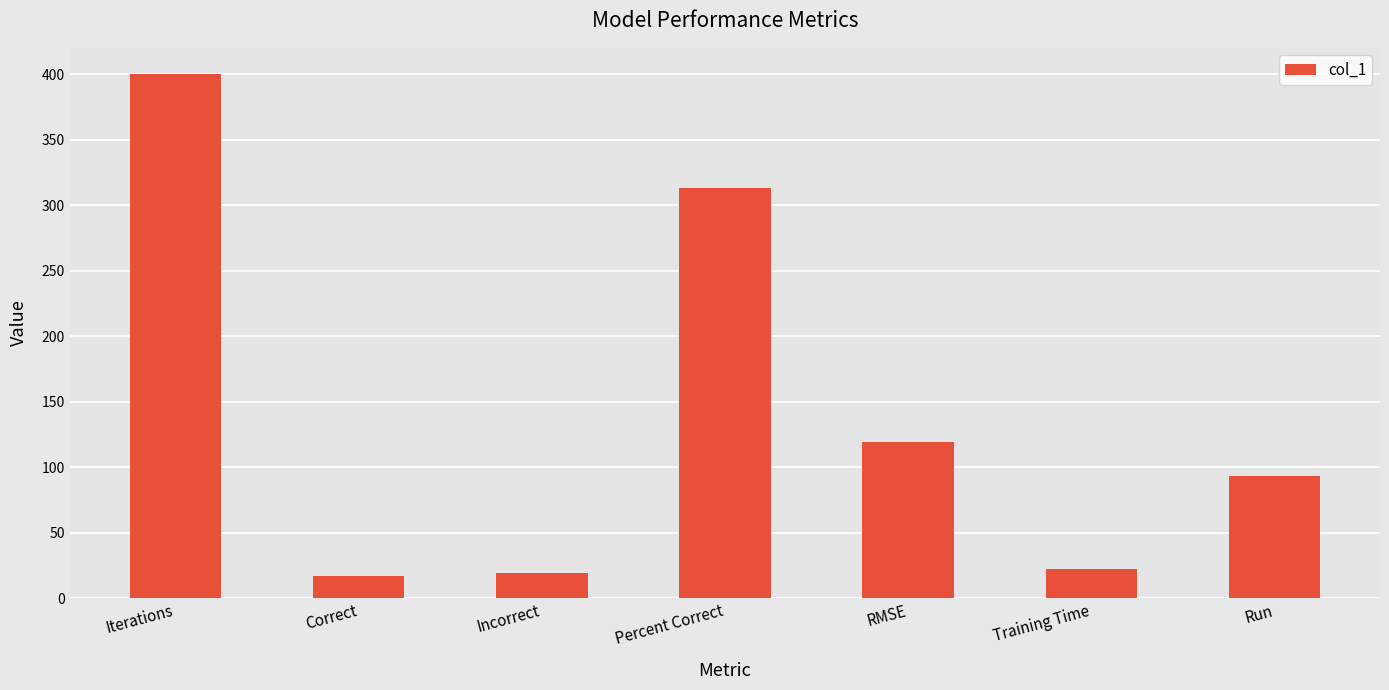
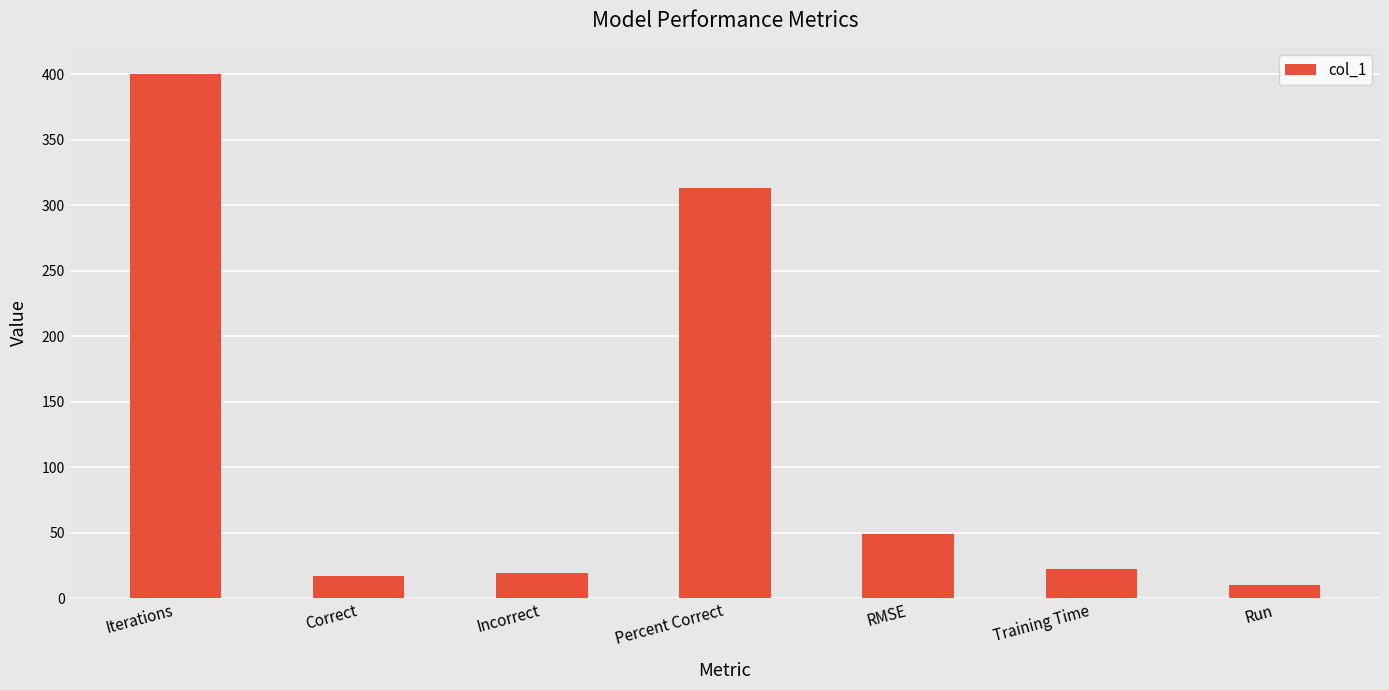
RMSE: 119 -> 49
Run: 93 -> 10
